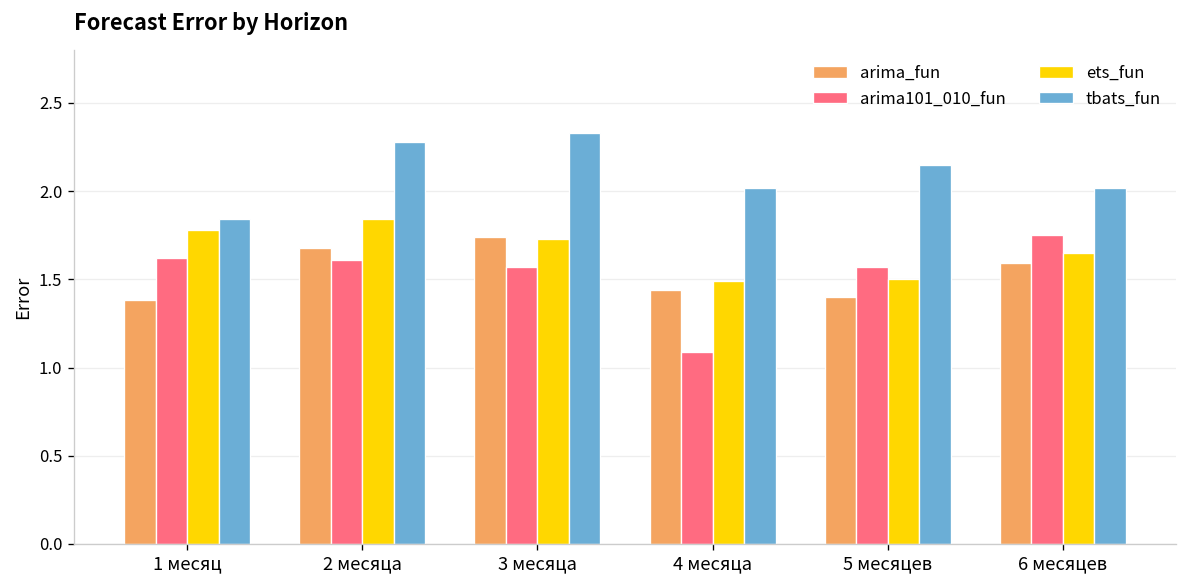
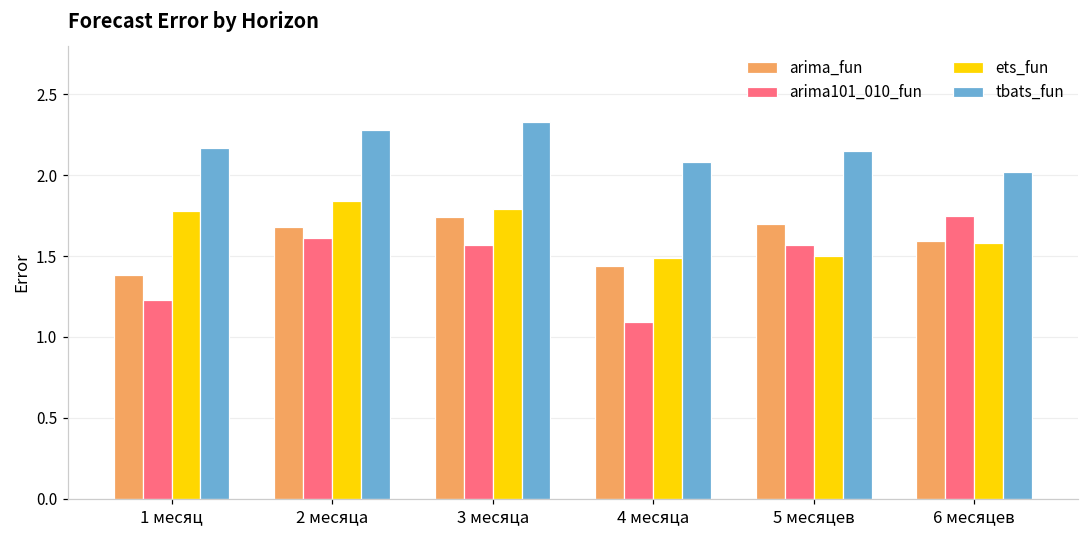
arima101_010_fun, 1 месяц: 1.62 -> 1.23
tbats_fun, 1 месяц: 1.84 -> 2.17
ets_fun, 3 месяца: 1.73 -> 1.79
tbats_fun, 4 месяца: 2.02 -> 2.08
arima_fun, 5 месяцев: 1.4 -> 1.7
ets_fun, 6 месяцев: 1.65 -> 1.58
